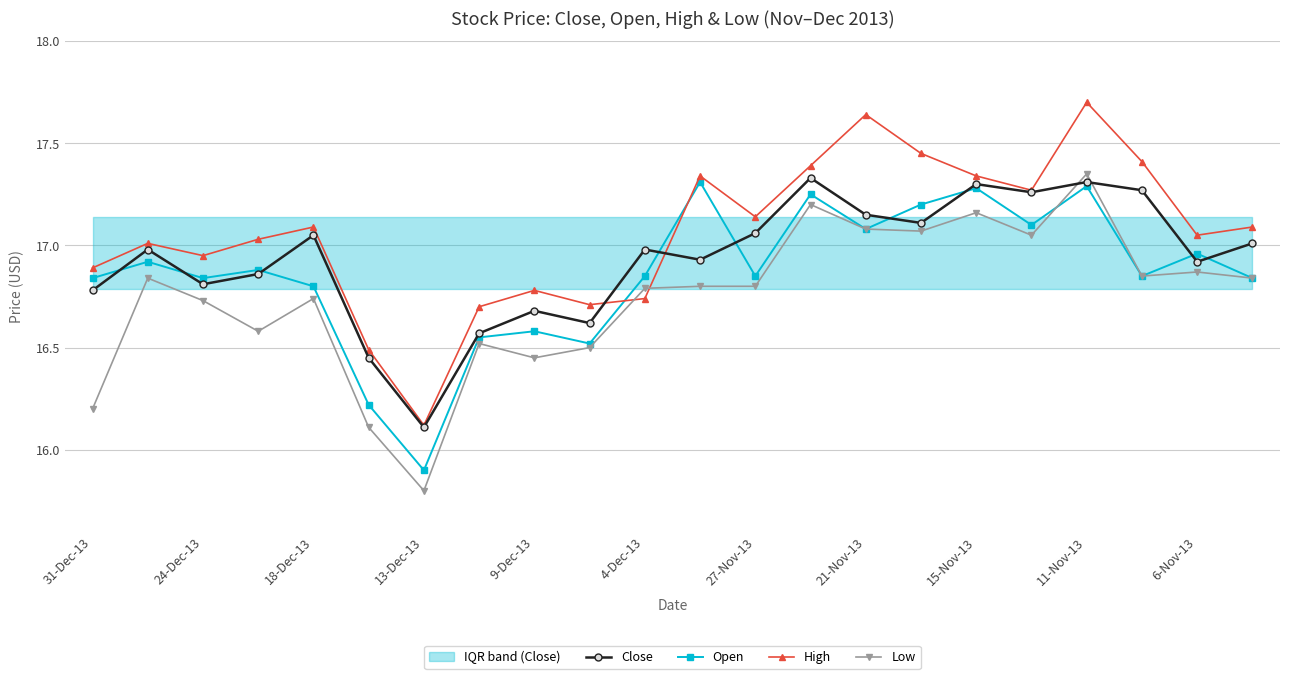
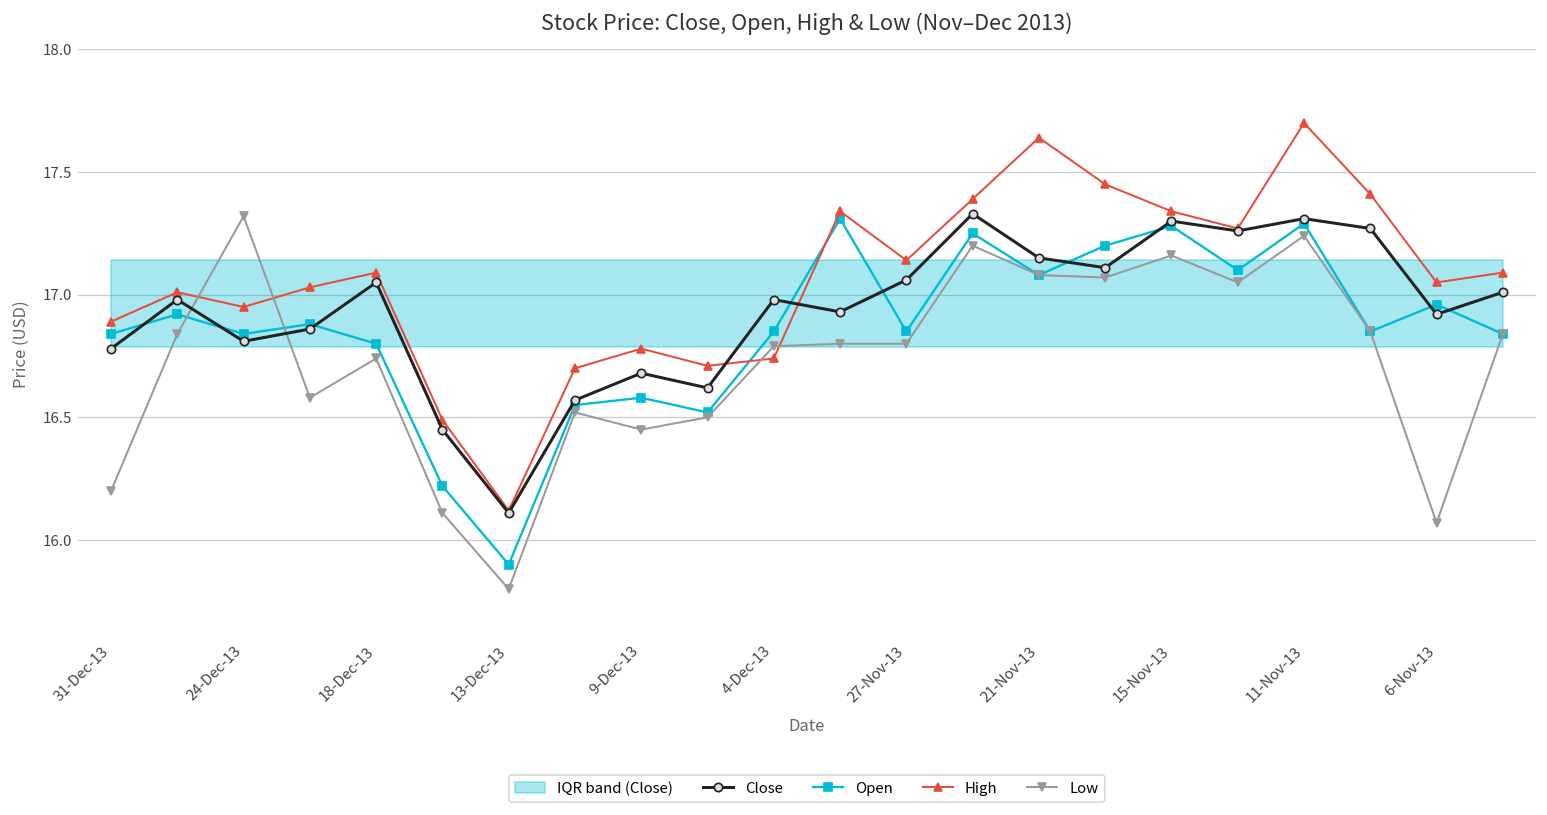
Low, 24-Dec-13: 16.73 -> 17.32
Low, 11-Nov-13: 17.35 -> 17.24
Low, 6-Nov-13: 16.87 -> 16.07
